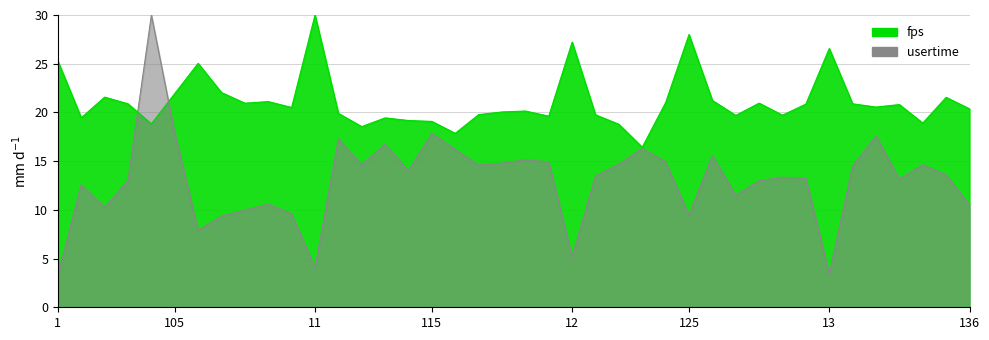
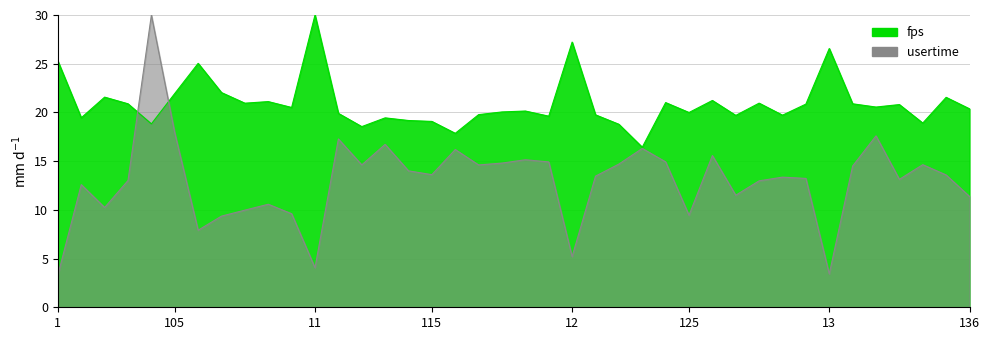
usertime, 115: 18 -> 14
fps, 125: 28 -> 20
usertime, 136: 10.5 -> 11.4
